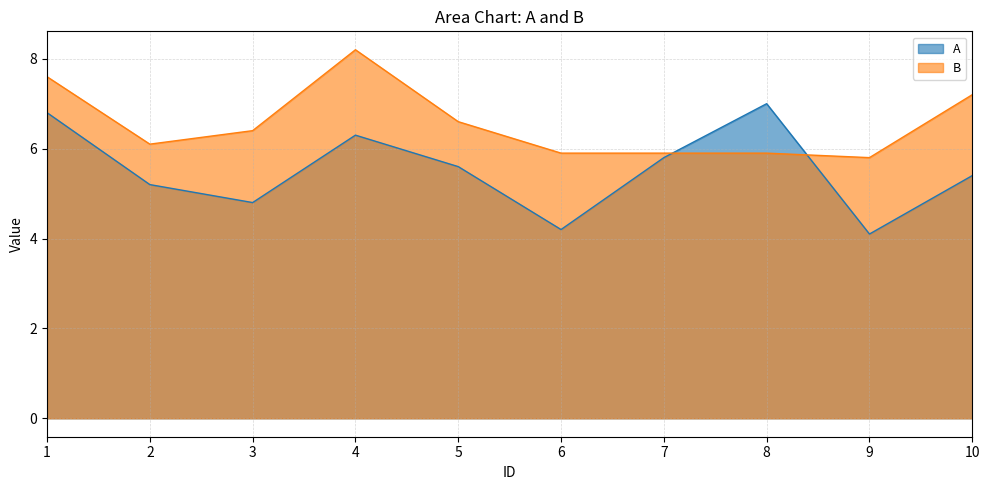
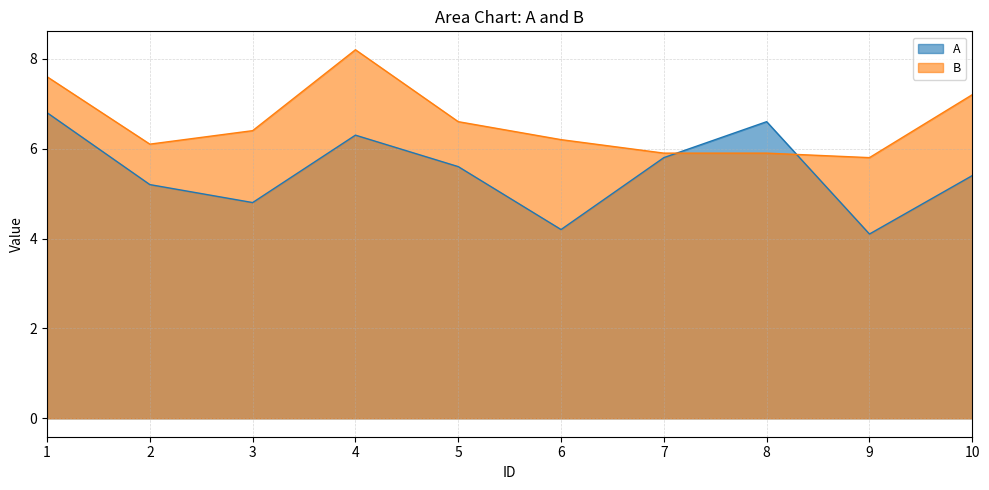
B, 6: 5.9 -> 6.2
A, 8: 7.0 -> 6.6
